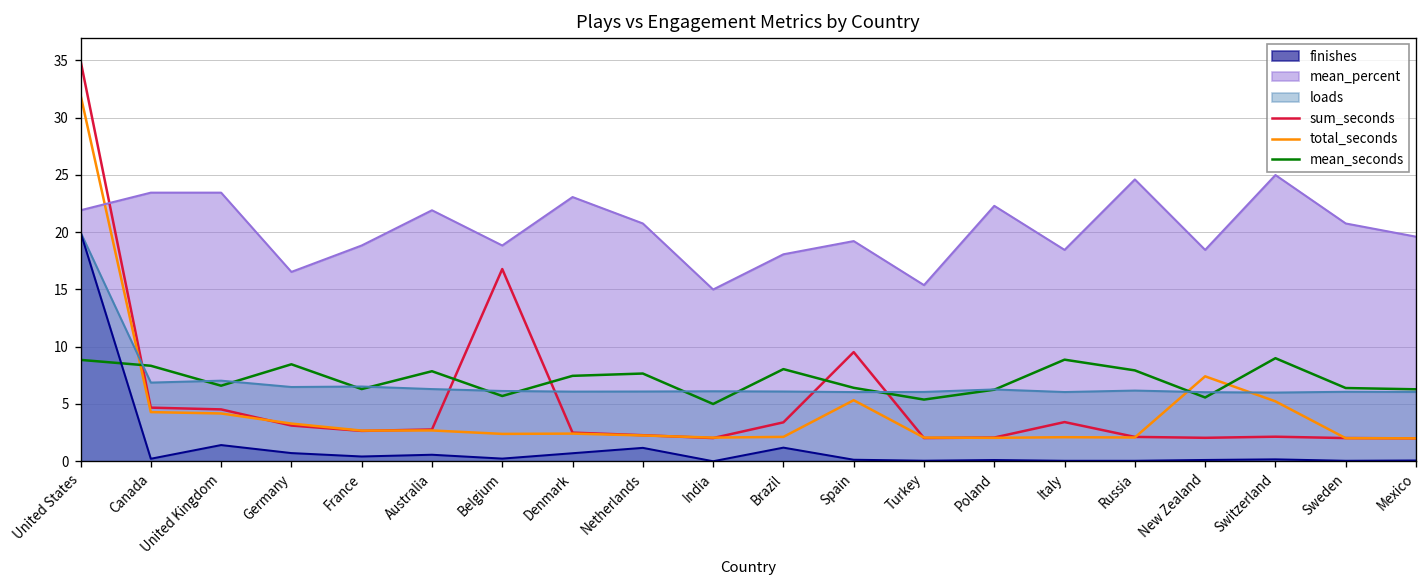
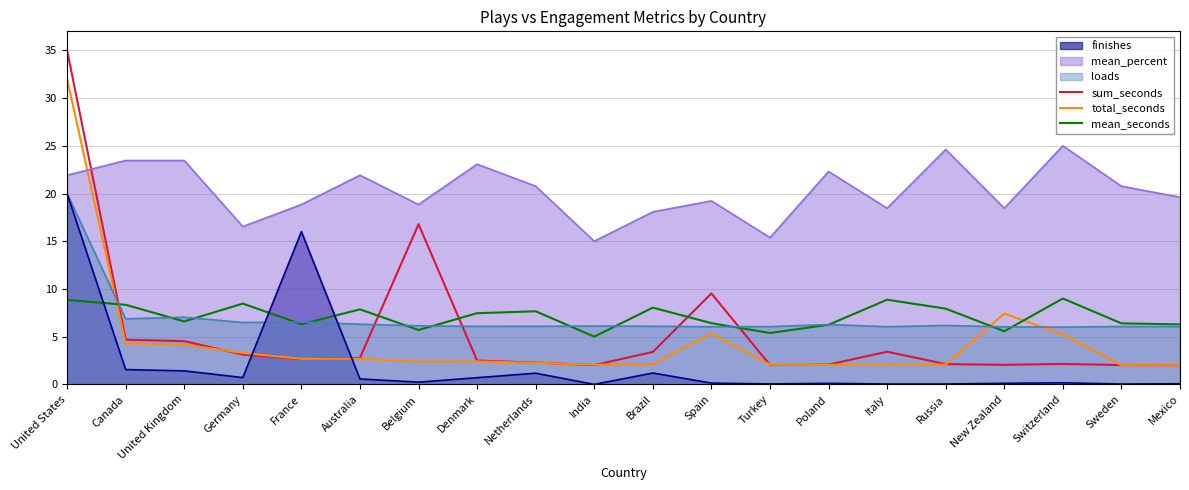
finishes, Canada: 0 -> 2
finishes, France: 0 -> 16
